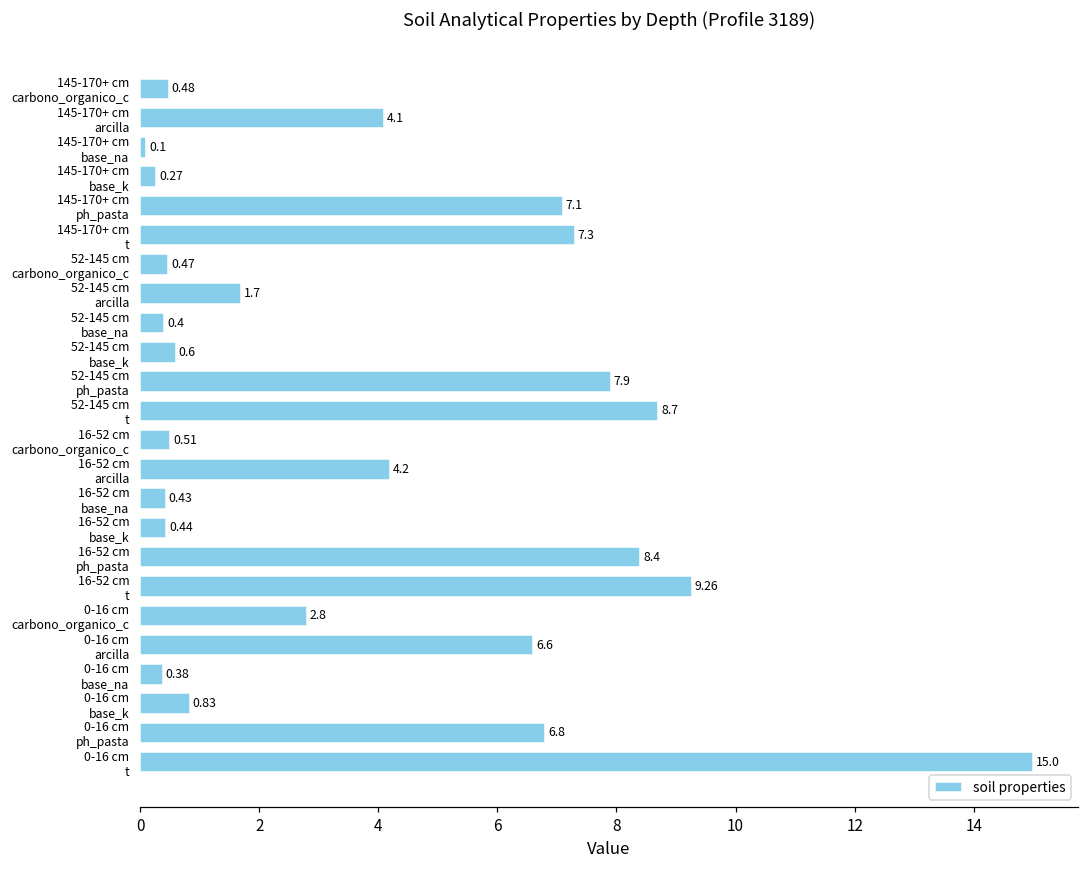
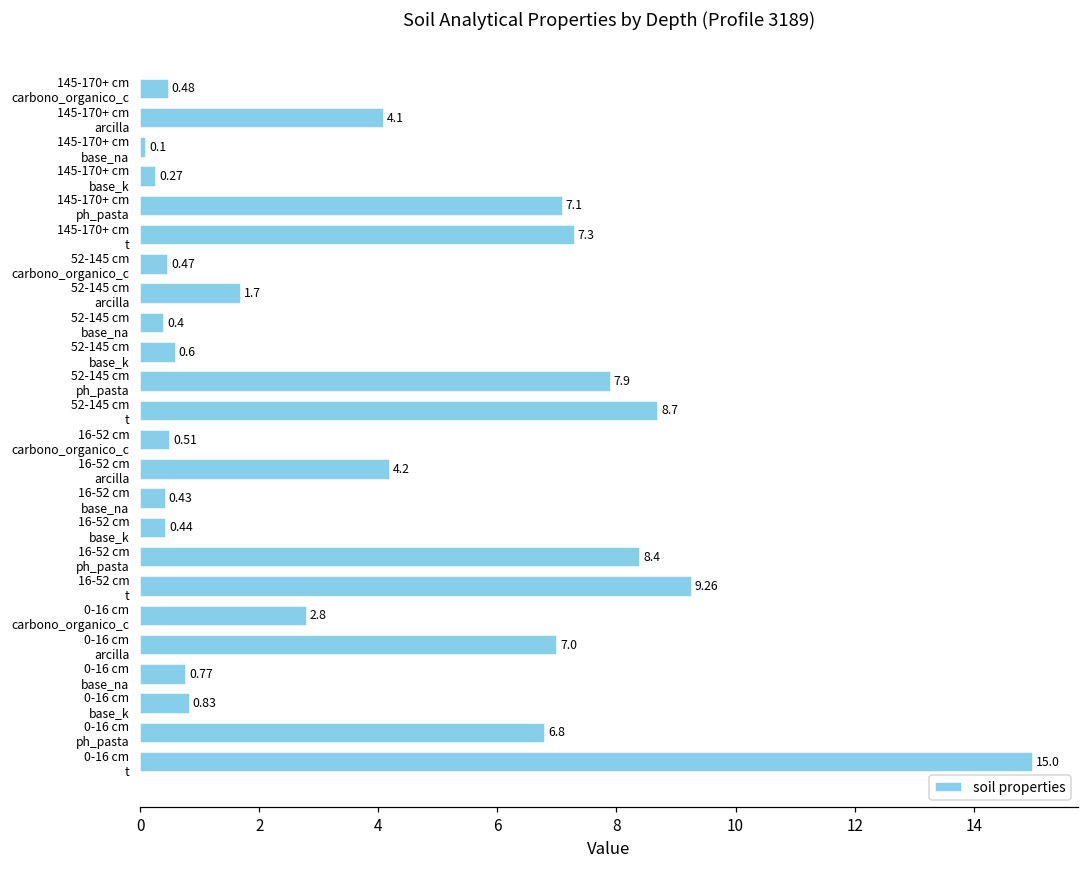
0-16 cm arcilla: 6.6 -> 7.0
0-16 cm base_na: 0.38 -> 0.77
